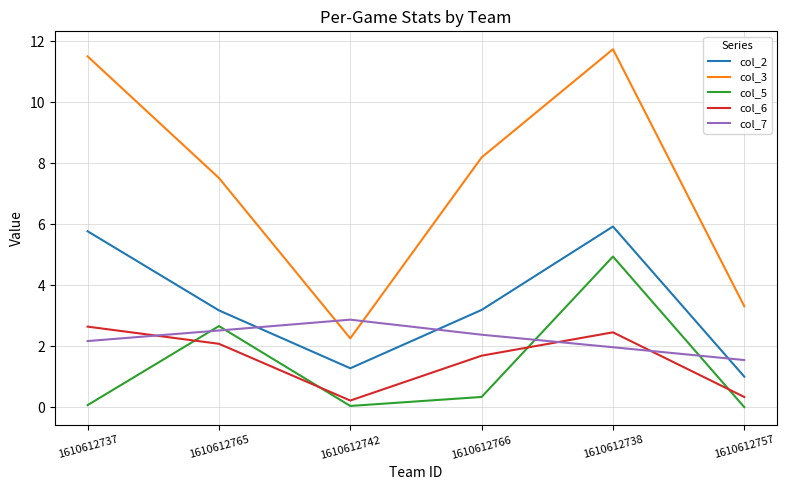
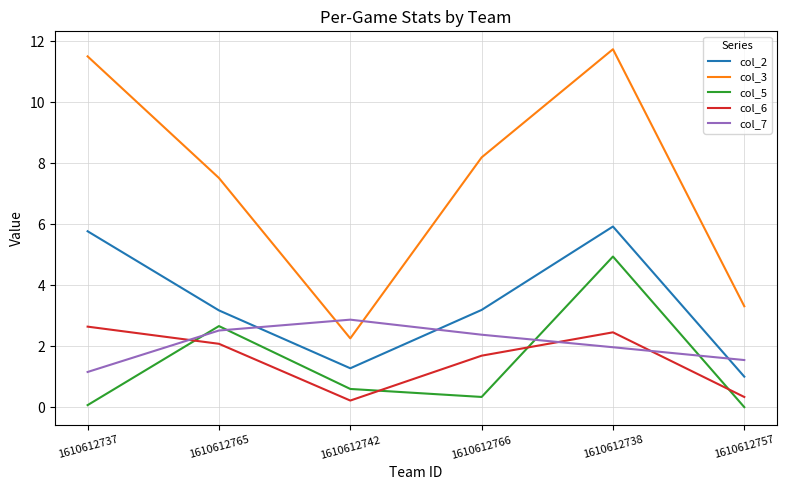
col_7, 1610612737: 2.2 -> 1.2
col_5, 1610612742: 0.0 -> 0.6
